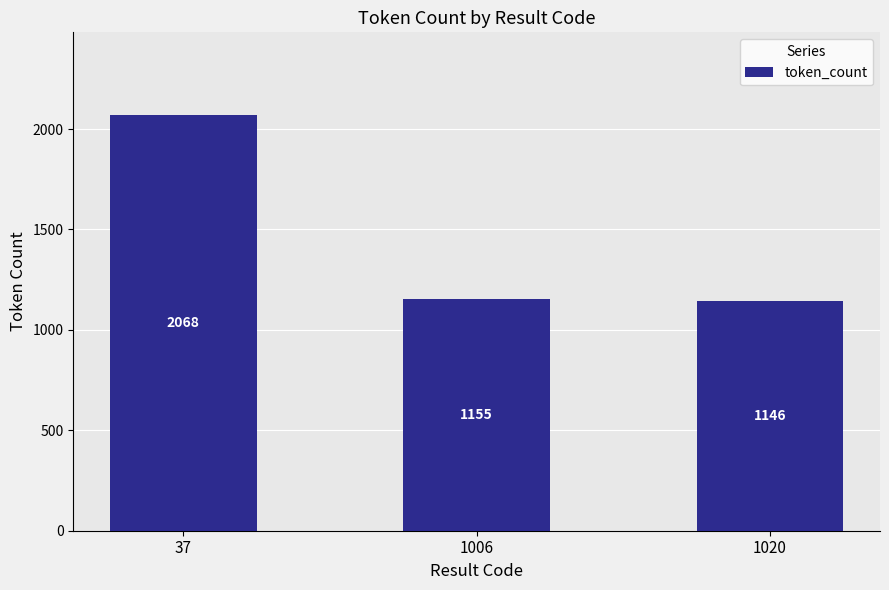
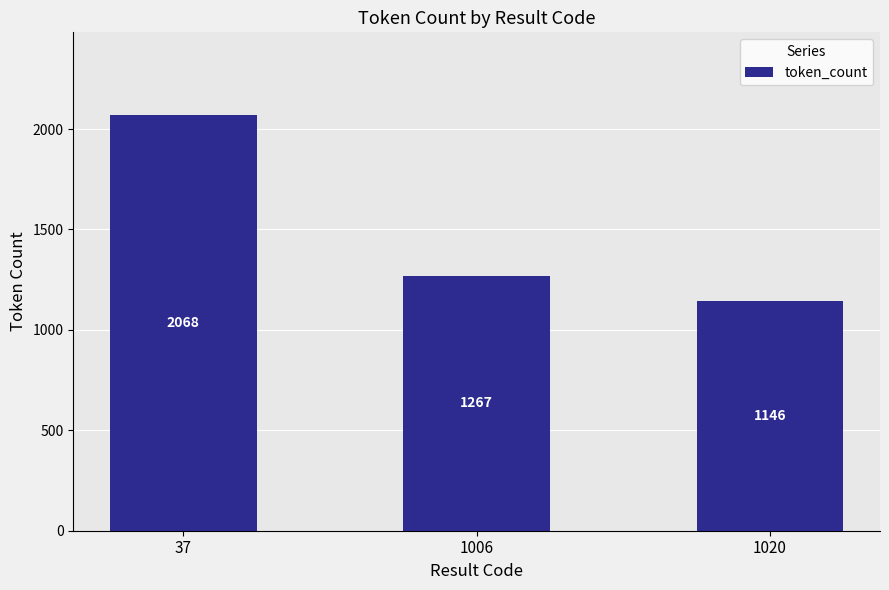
1006: 1155 -> 1267
